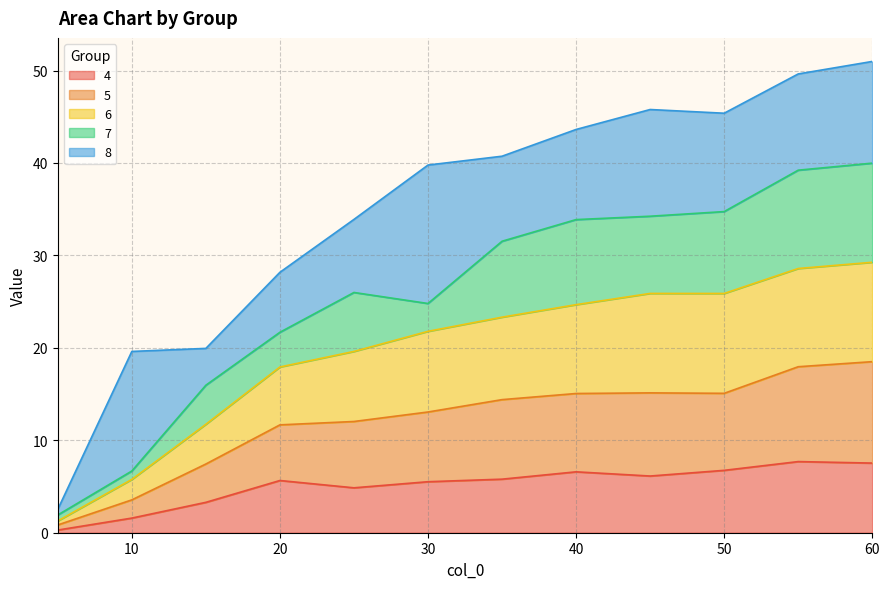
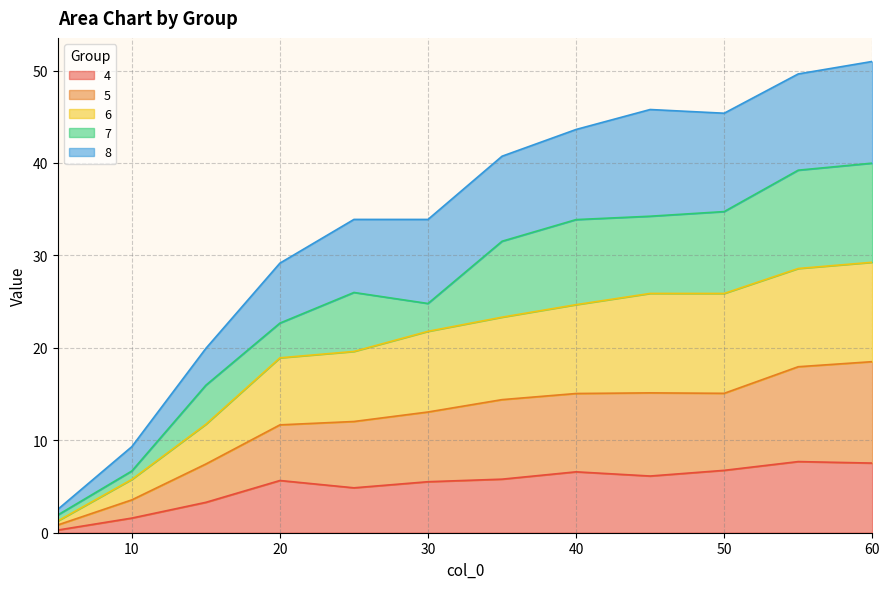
8, 10: 13 -> 3
6, 20: 6 -> 7
8, 30: 15 -> 9
